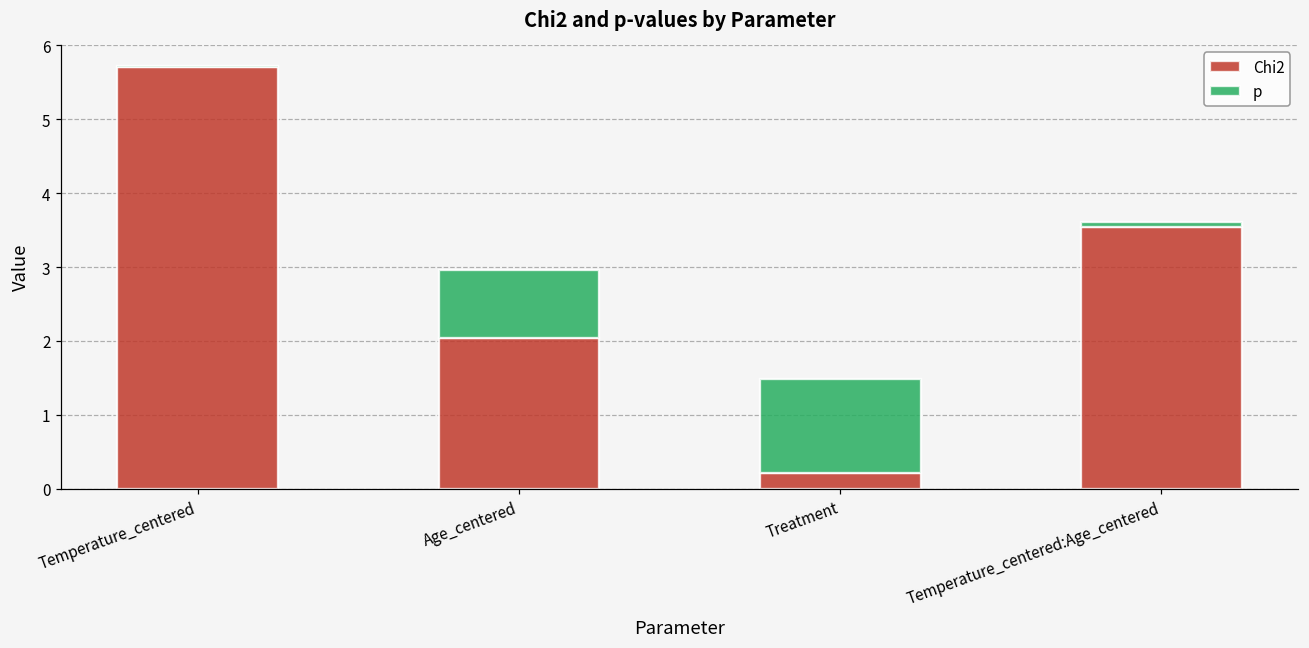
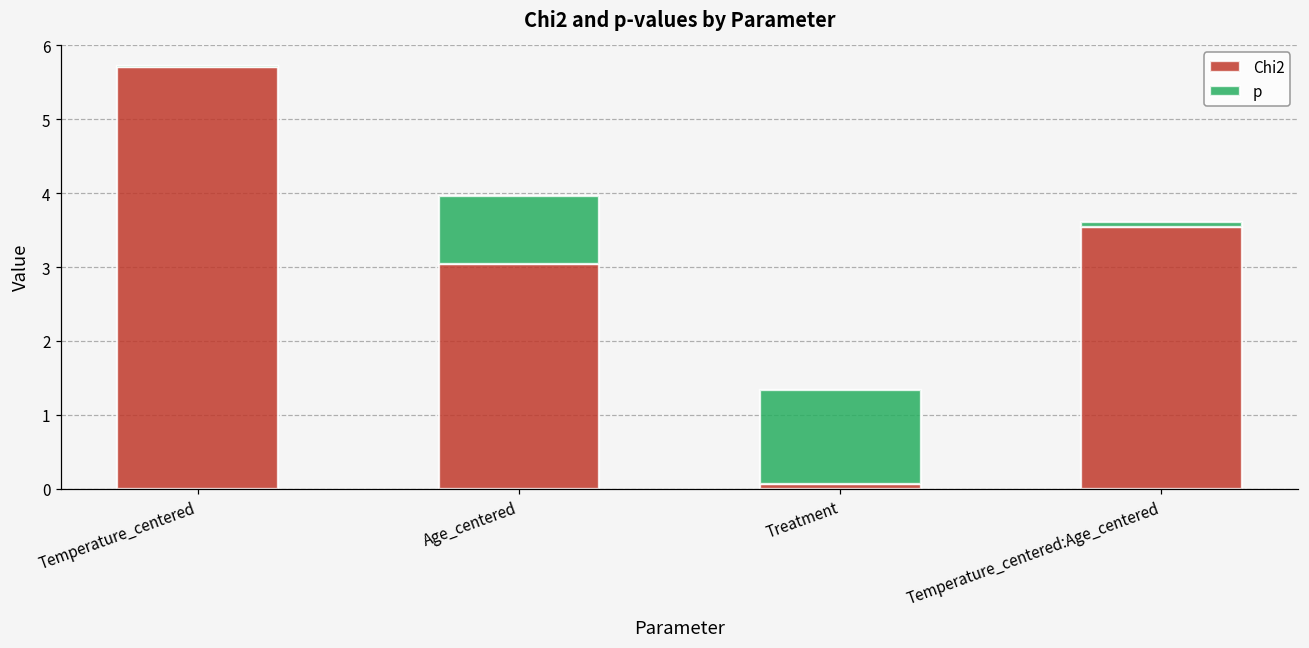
Chi2, Age_centered: 2.0 -> 3.0
Chi2, Treatment: 0.2 -> 0.1
